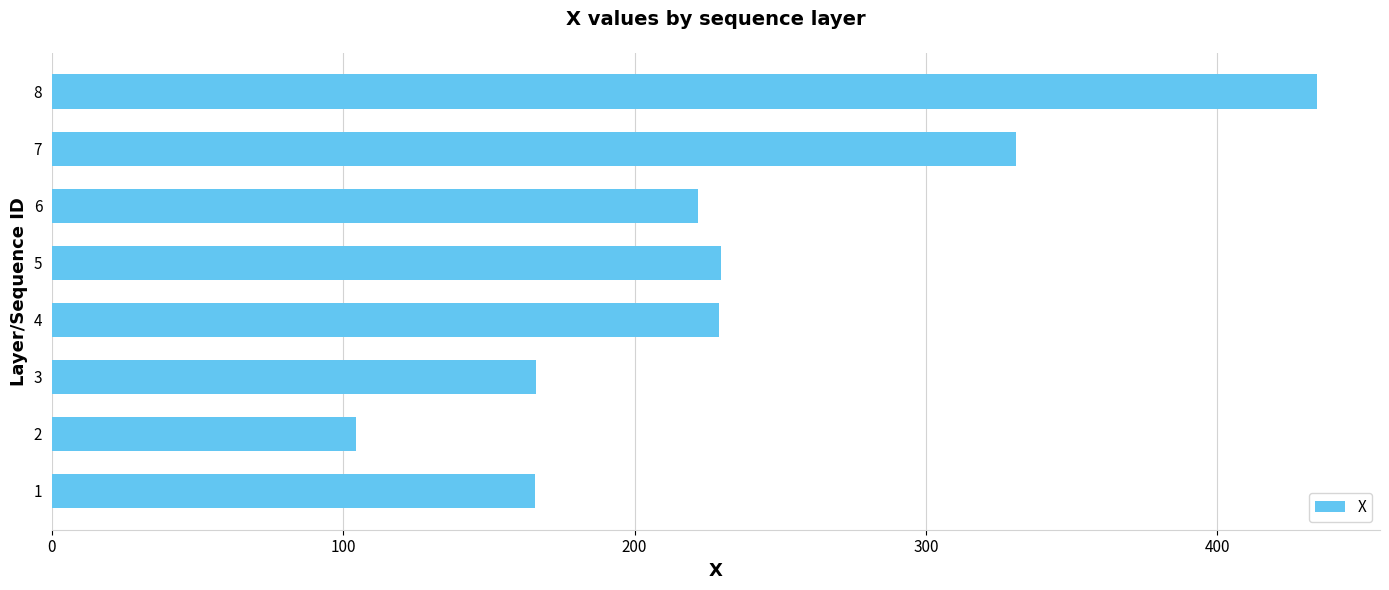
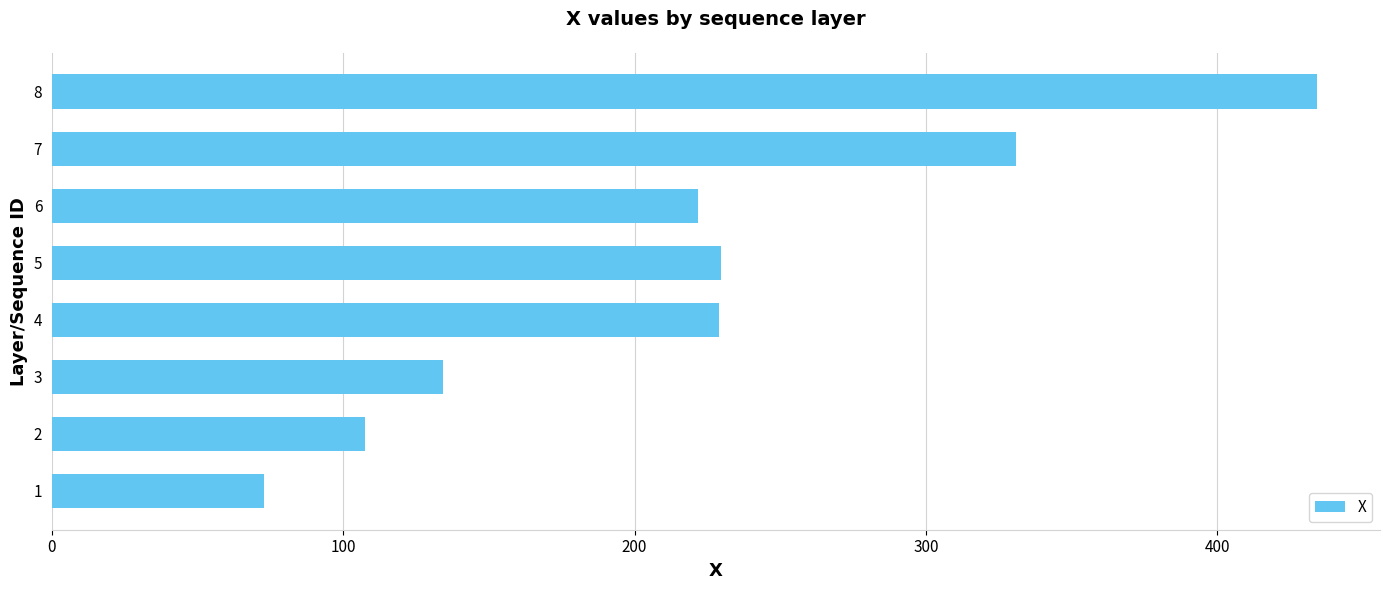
3: 166 -> 134
2: 104 -> 108
1: 166 -> 73
